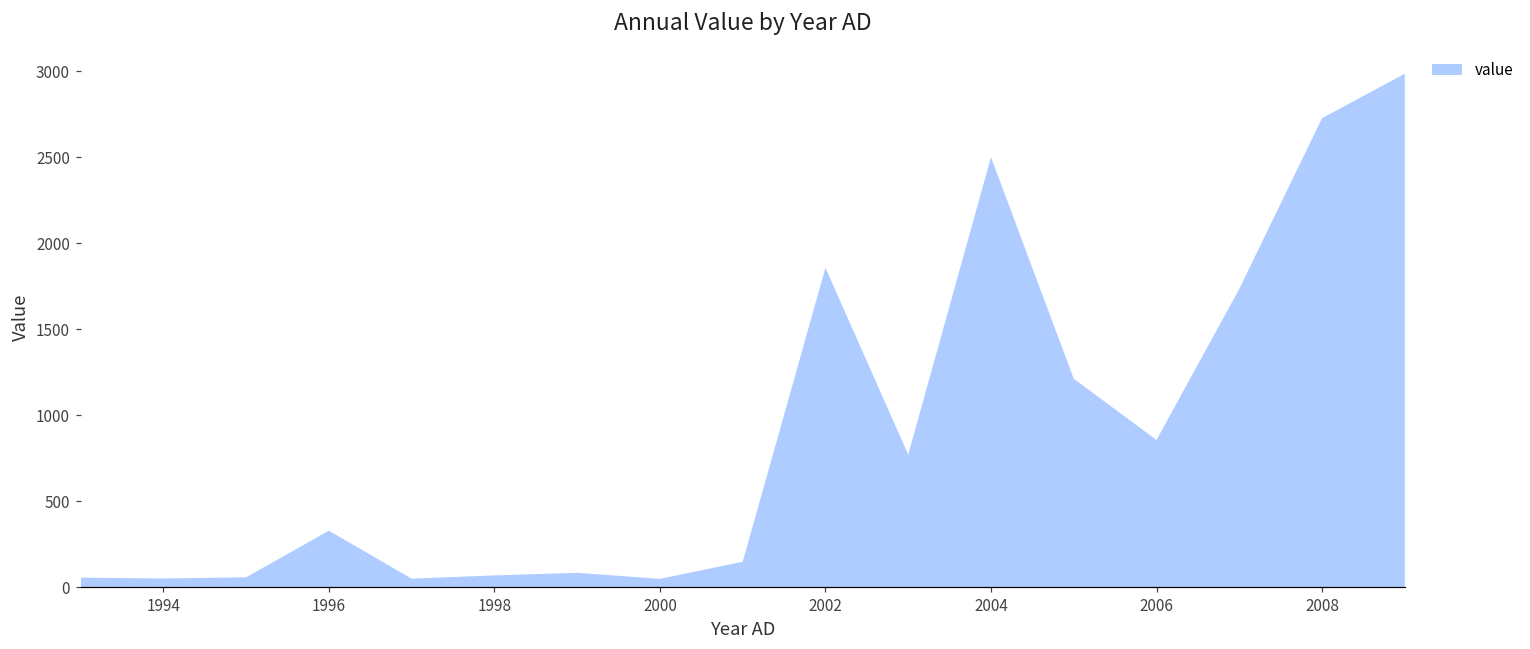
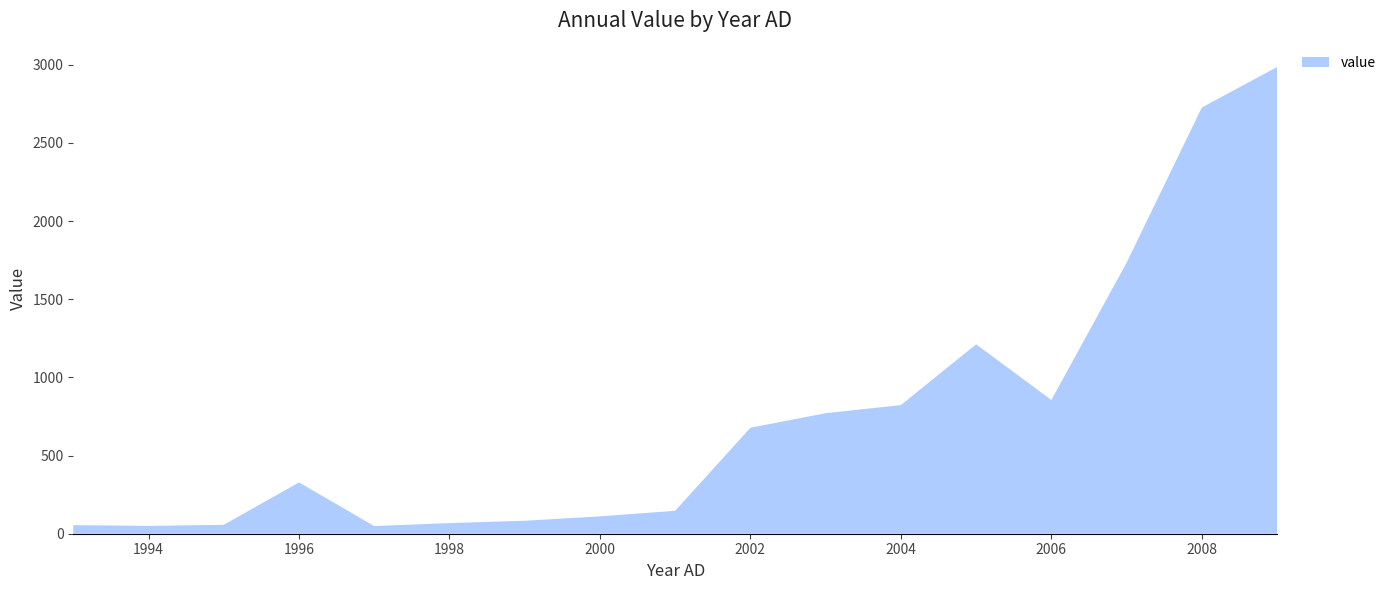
2000: 50 -> 110
2002: 1860 -> 680
2004: 2500 -> 820
